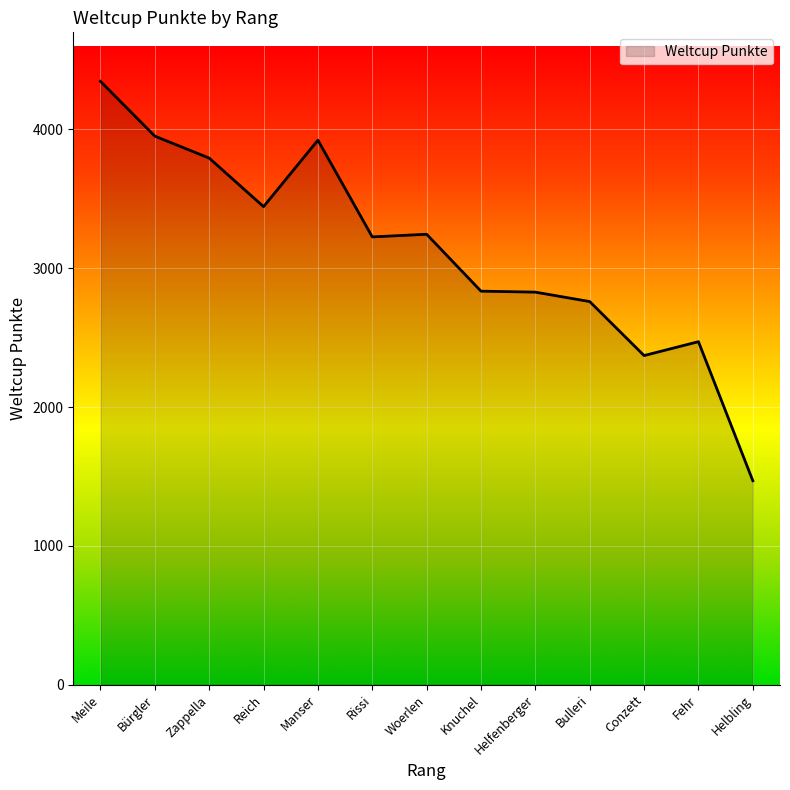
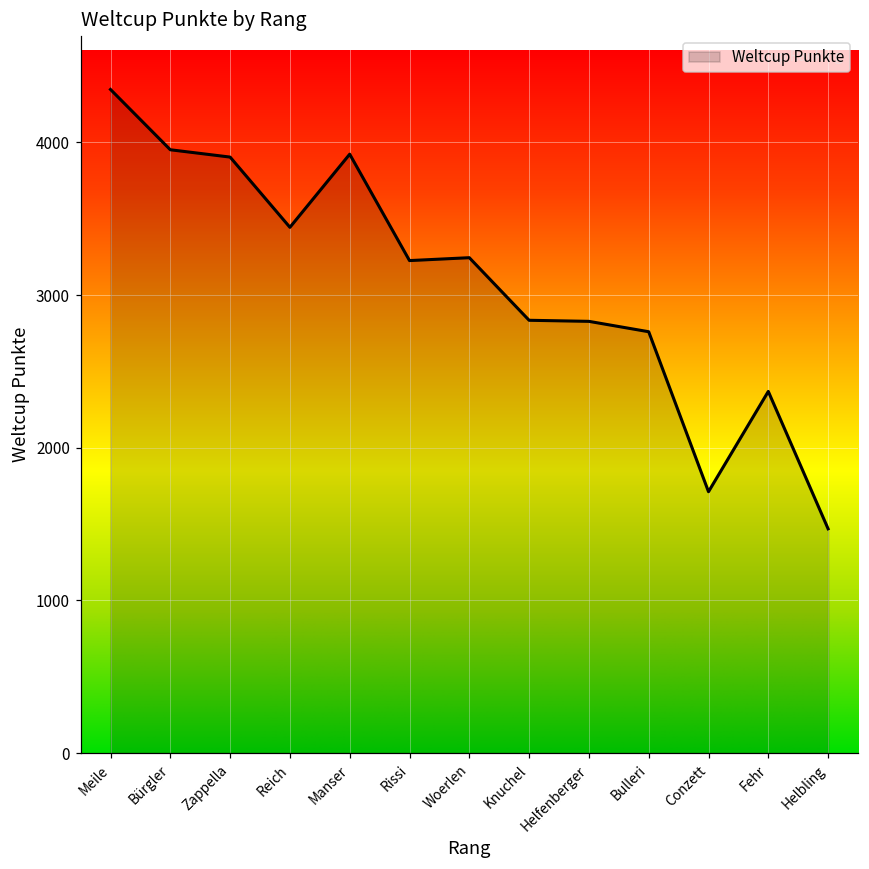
Zappella: 3790 -> 3900
Conzett: 2370 -> 1710
Fehr: 2470 -> 2370
